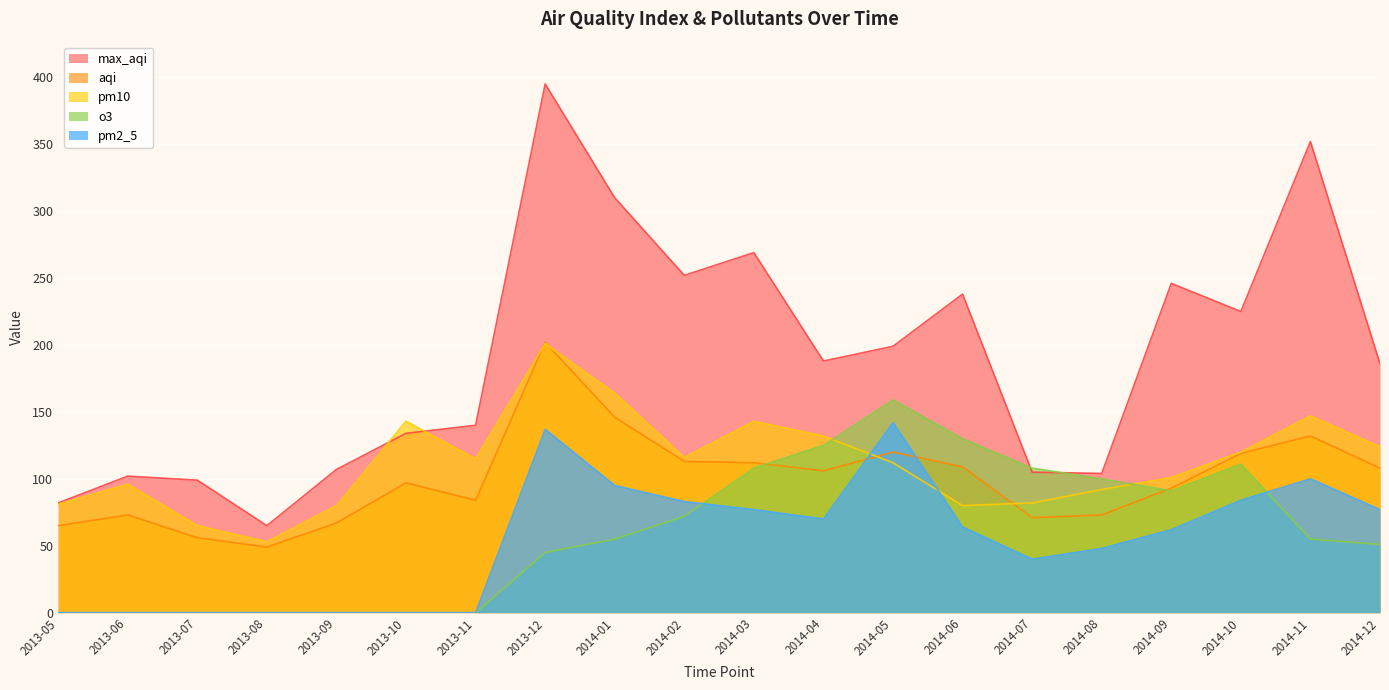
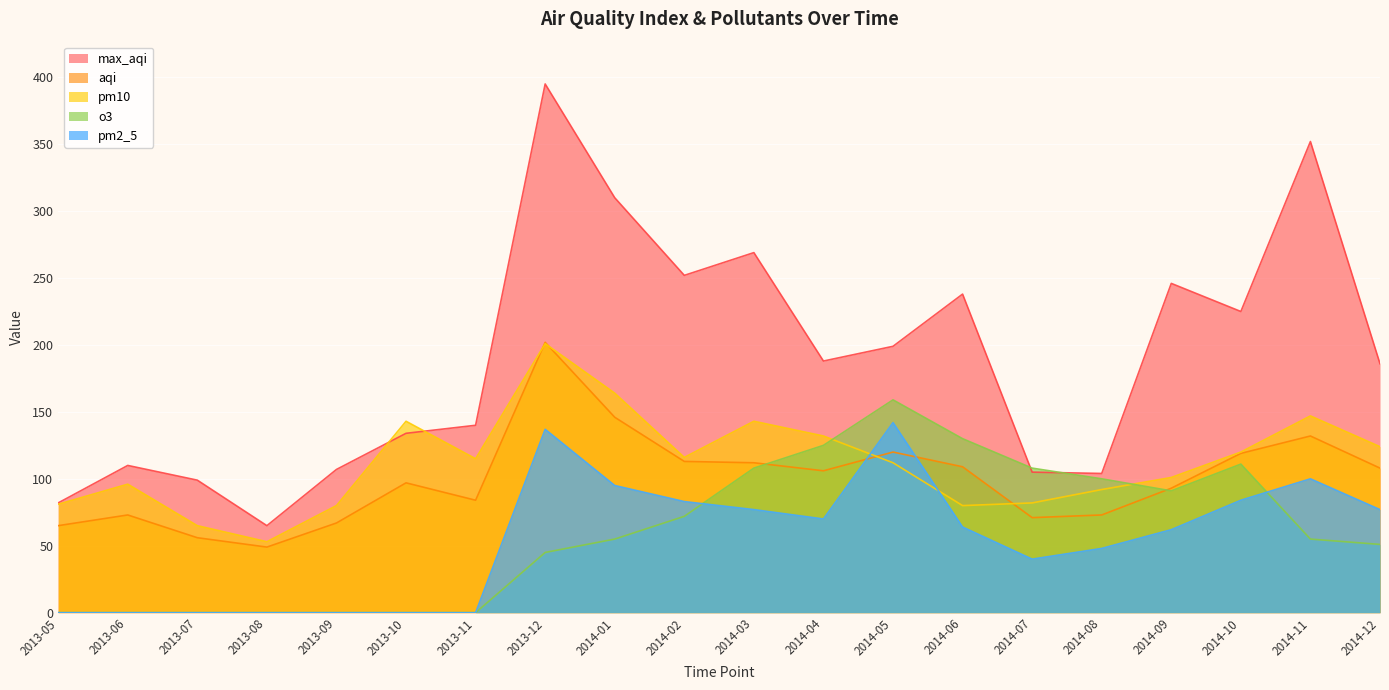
max_aqi, 2013-06: 102 -> 110
